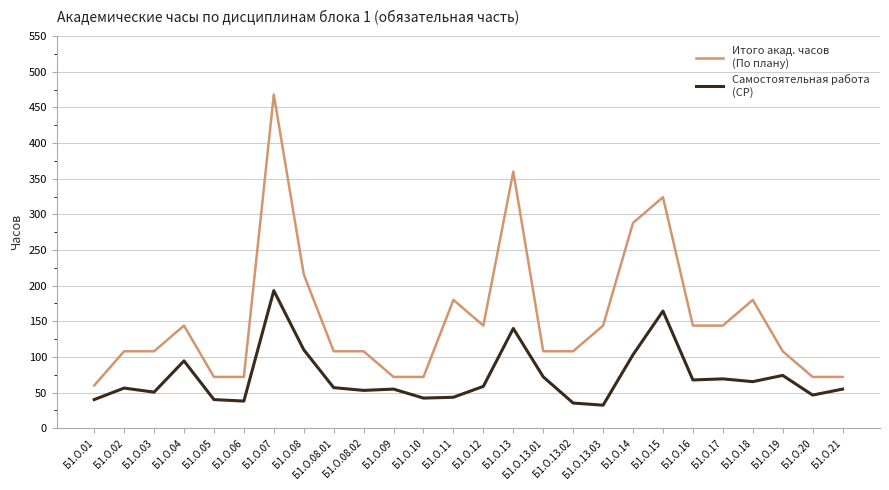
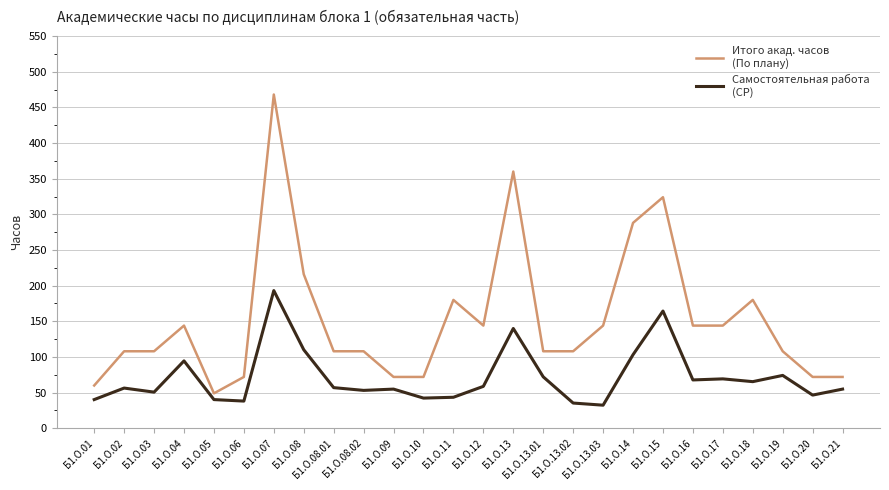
Итого акад. часов (По плану), Б1.О.05: 70 -> 50
